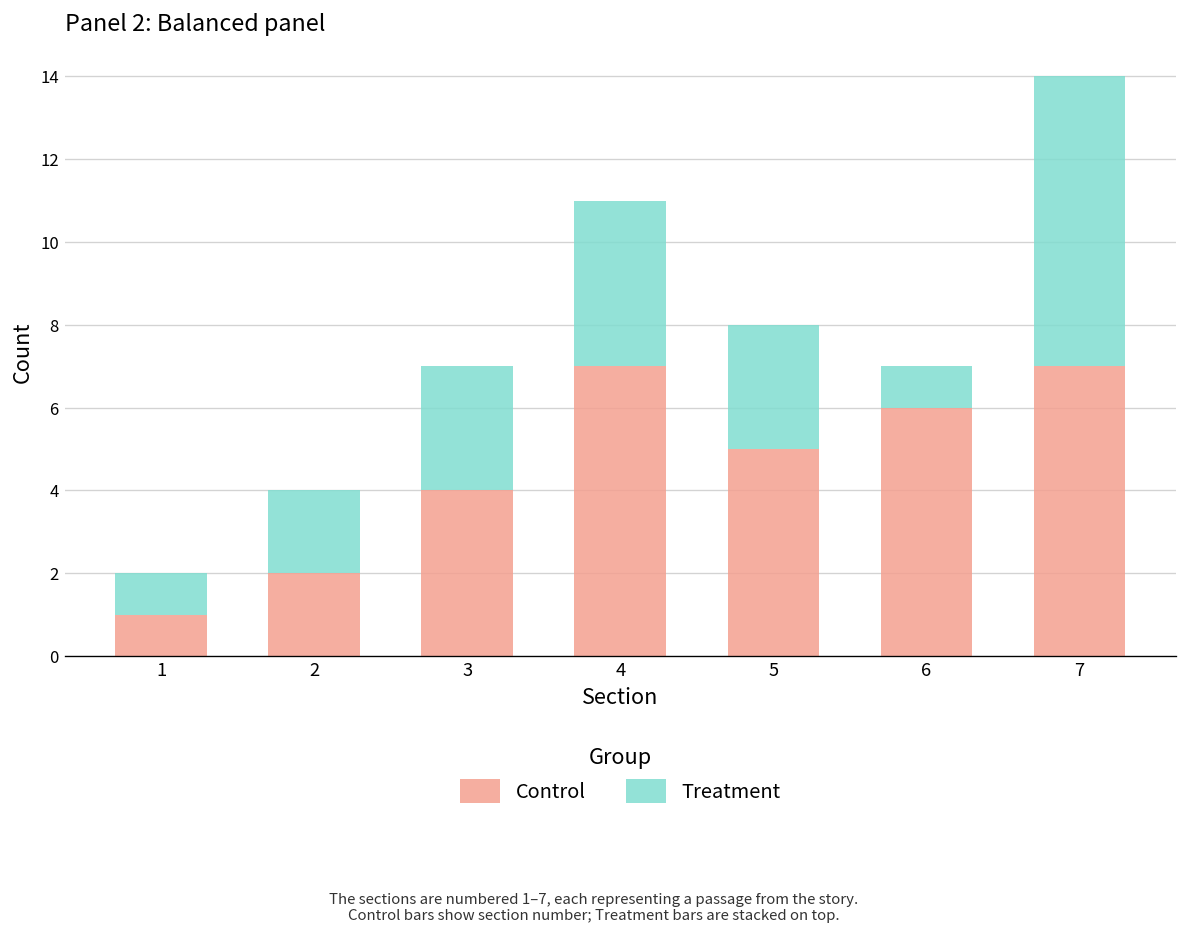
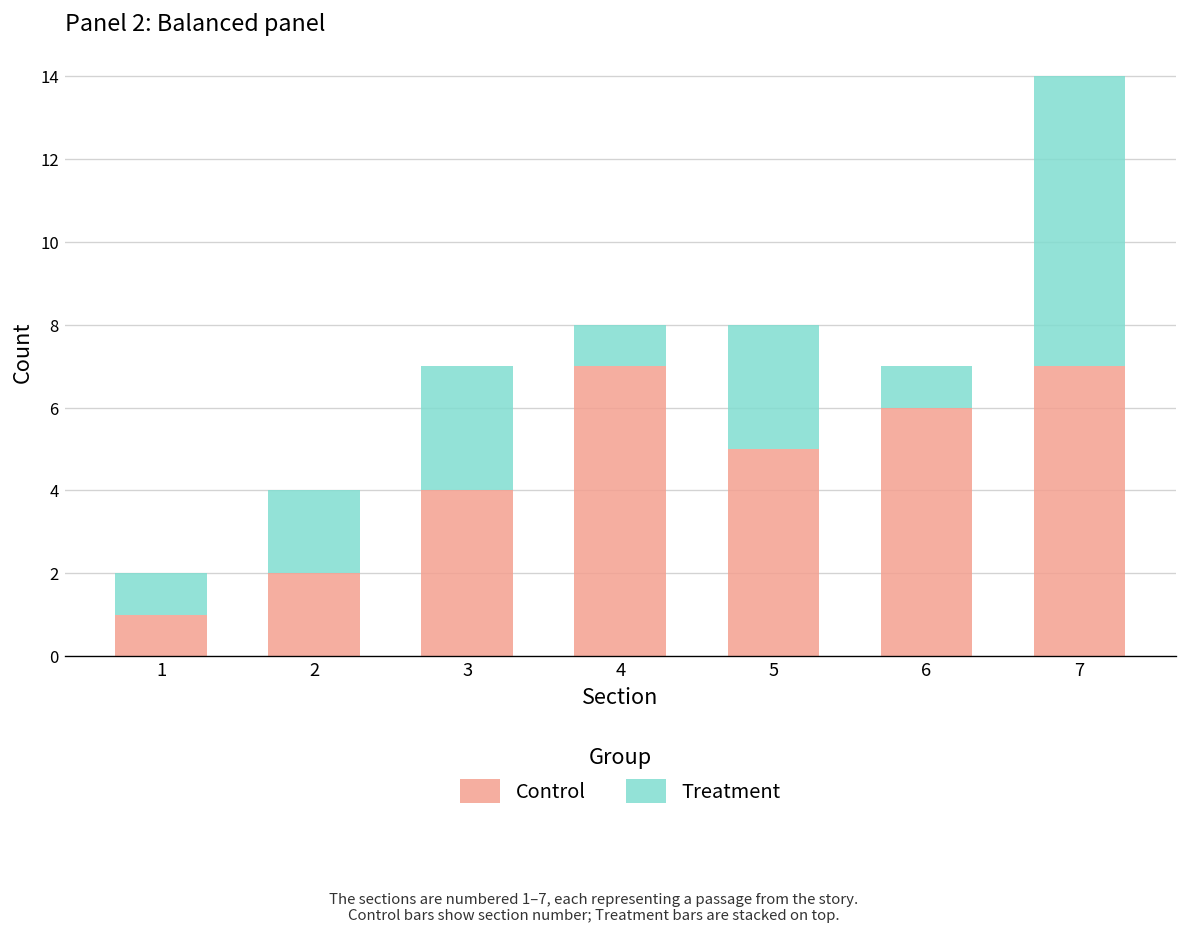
Treatment, 4: 4 -> 1
